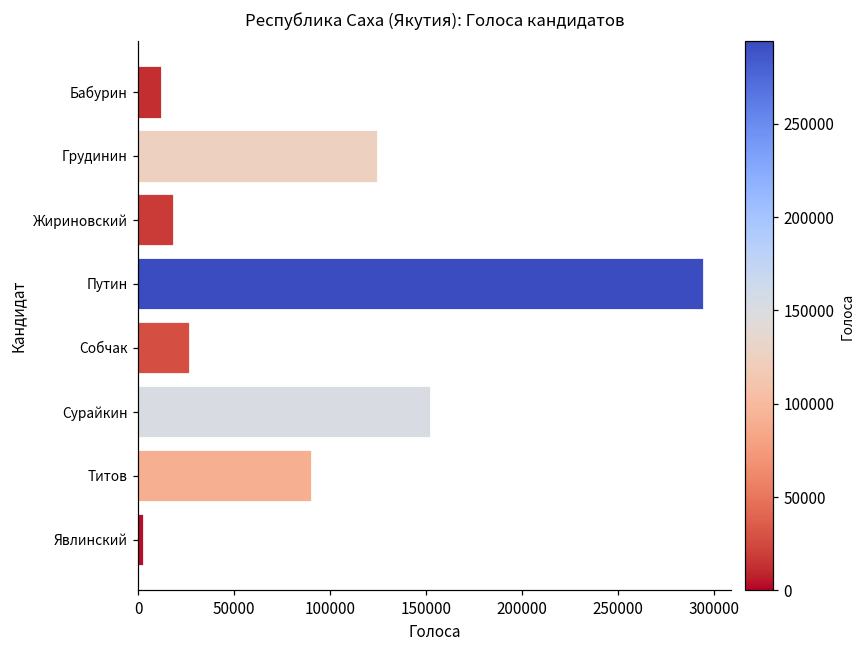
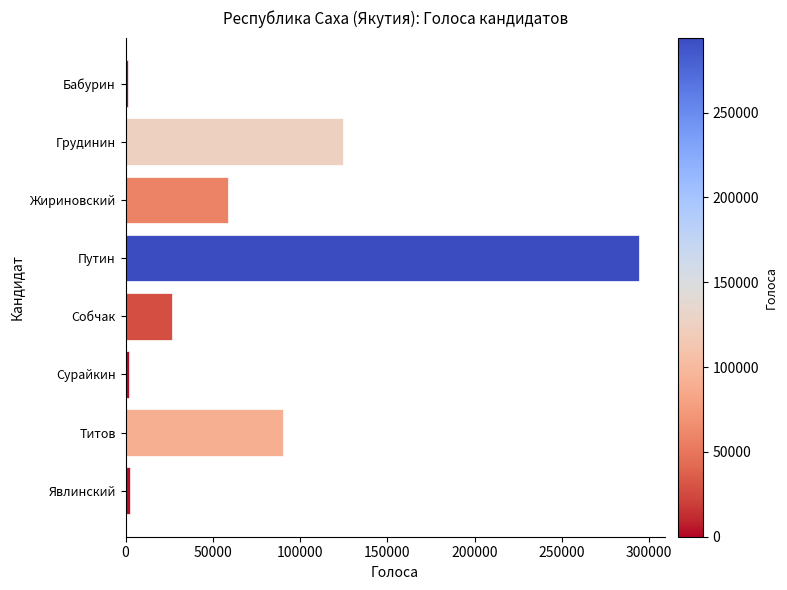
Бабурин: 12000 -> 2000
Жириновский: 18000 -> 59000
Сурайкин: 152000 -> 2000
